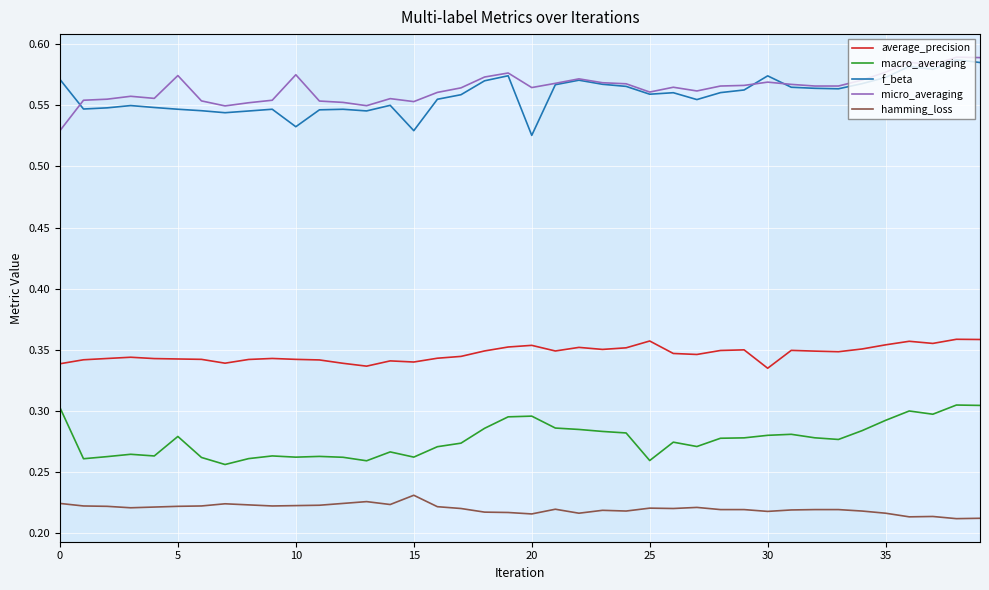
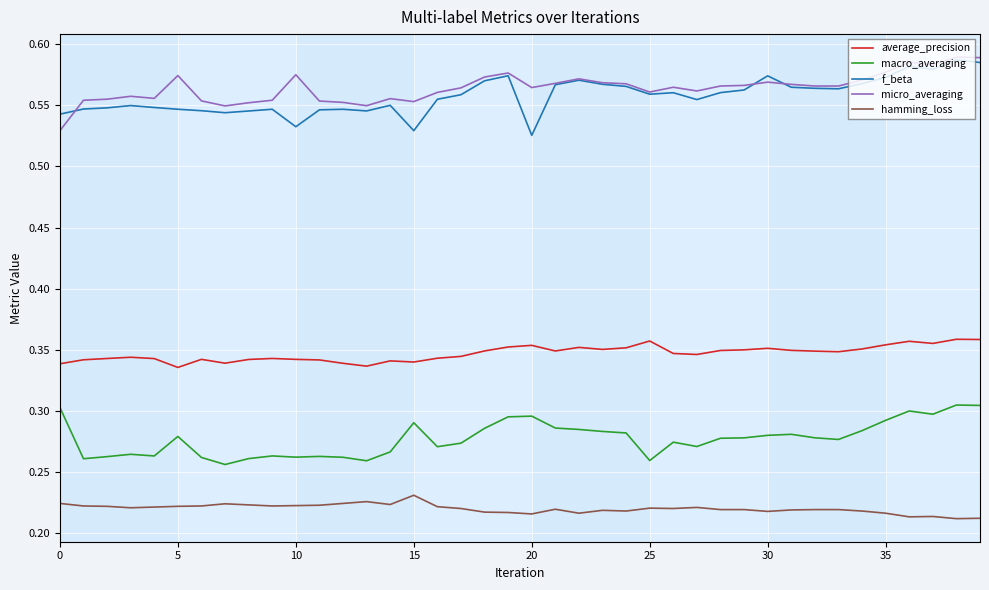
f_beta, 0: 0.571 -> 0.543
average_precision, 5: 0.342 -> 0.336
macro_averaging, 15: 0.262 -> 0.290
average_precision, 30: 0.335 -> 0.351
